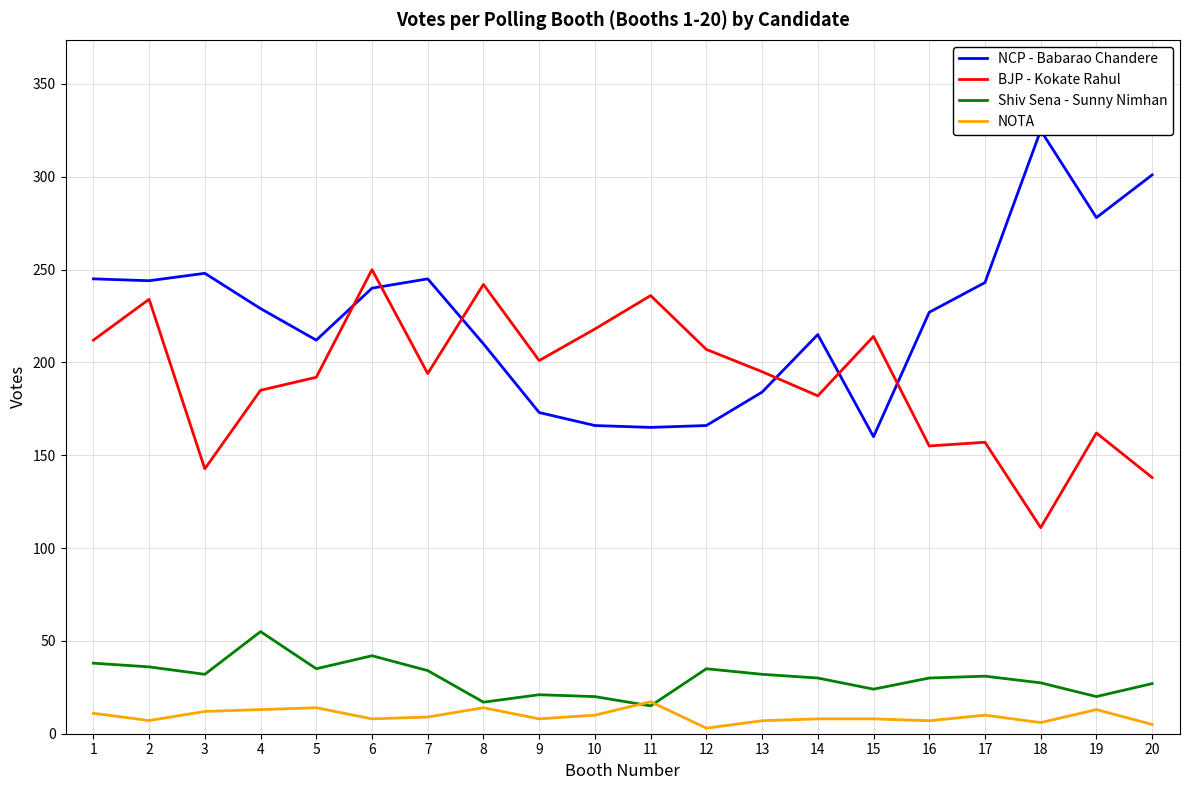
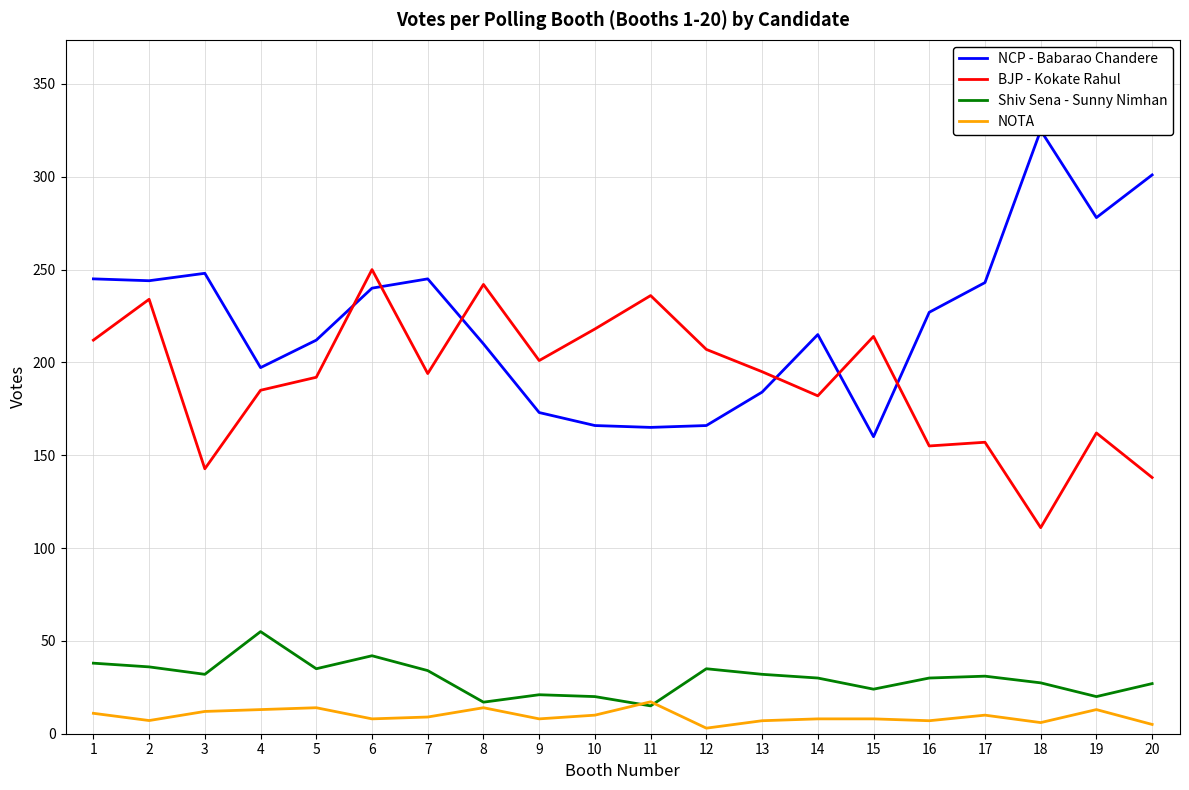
NCP - Babarao Chandere, 4: 229 -> 197
